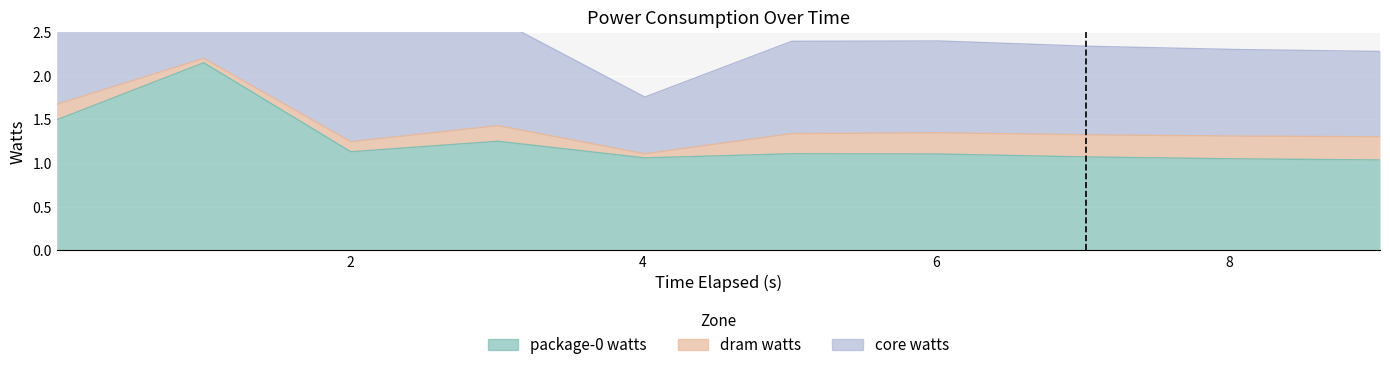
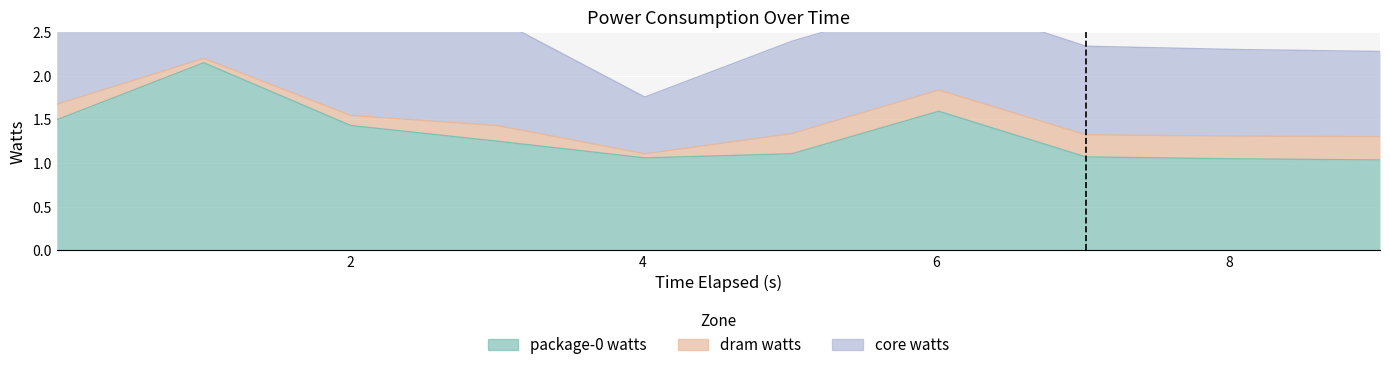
package-0 watts, 2: 1.1 -> 1.4
package-0 watts, 6: 1.1 -> 1.6
